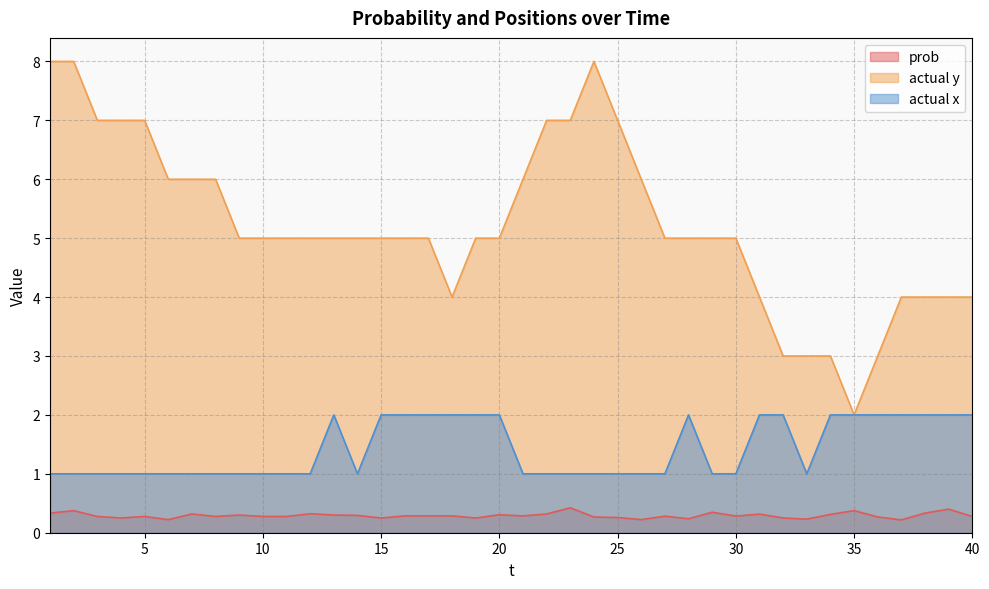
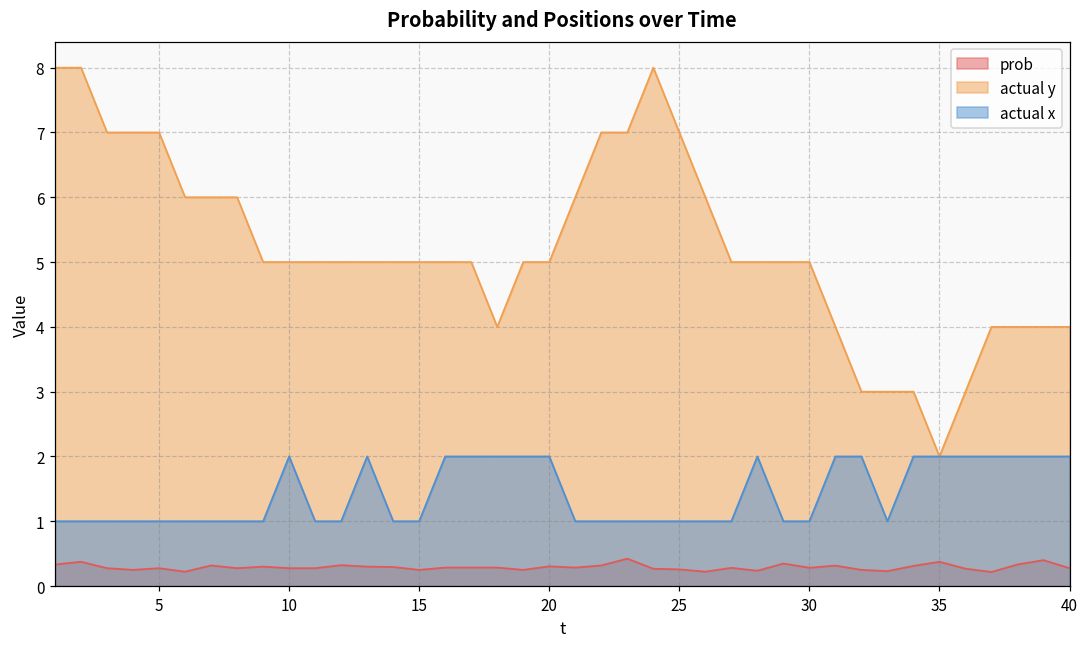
actual x, 10: 1 -> 2
actual x, 15: 2 -> 1
